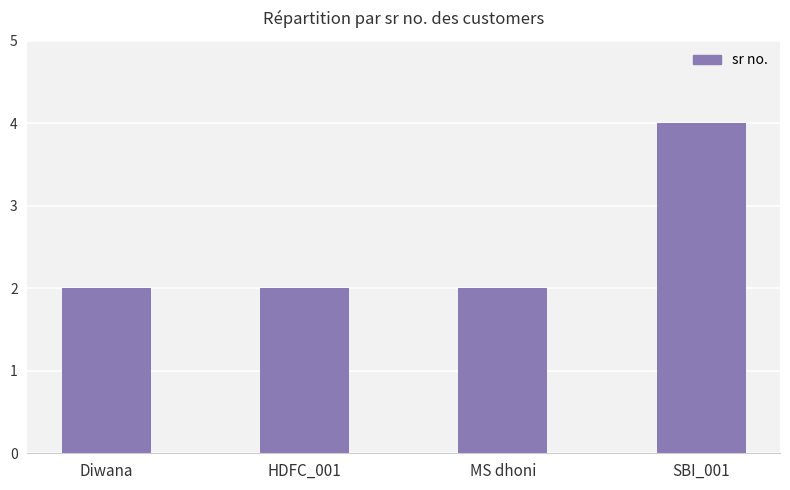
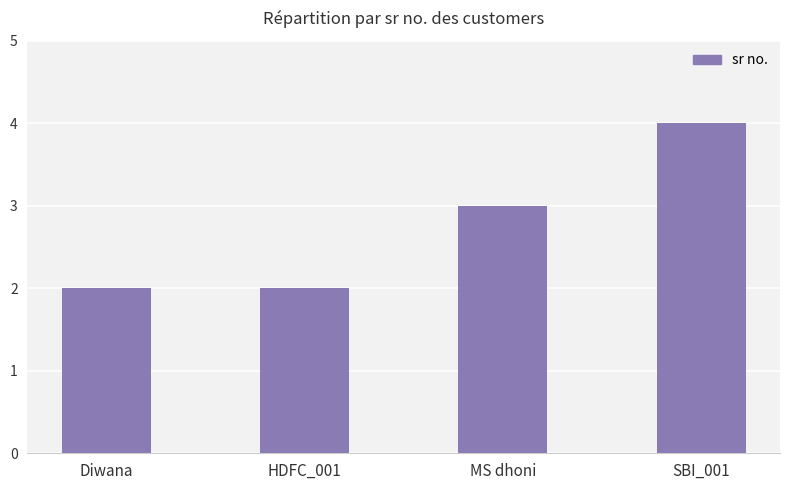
MS dhoni: 2 -> 3
